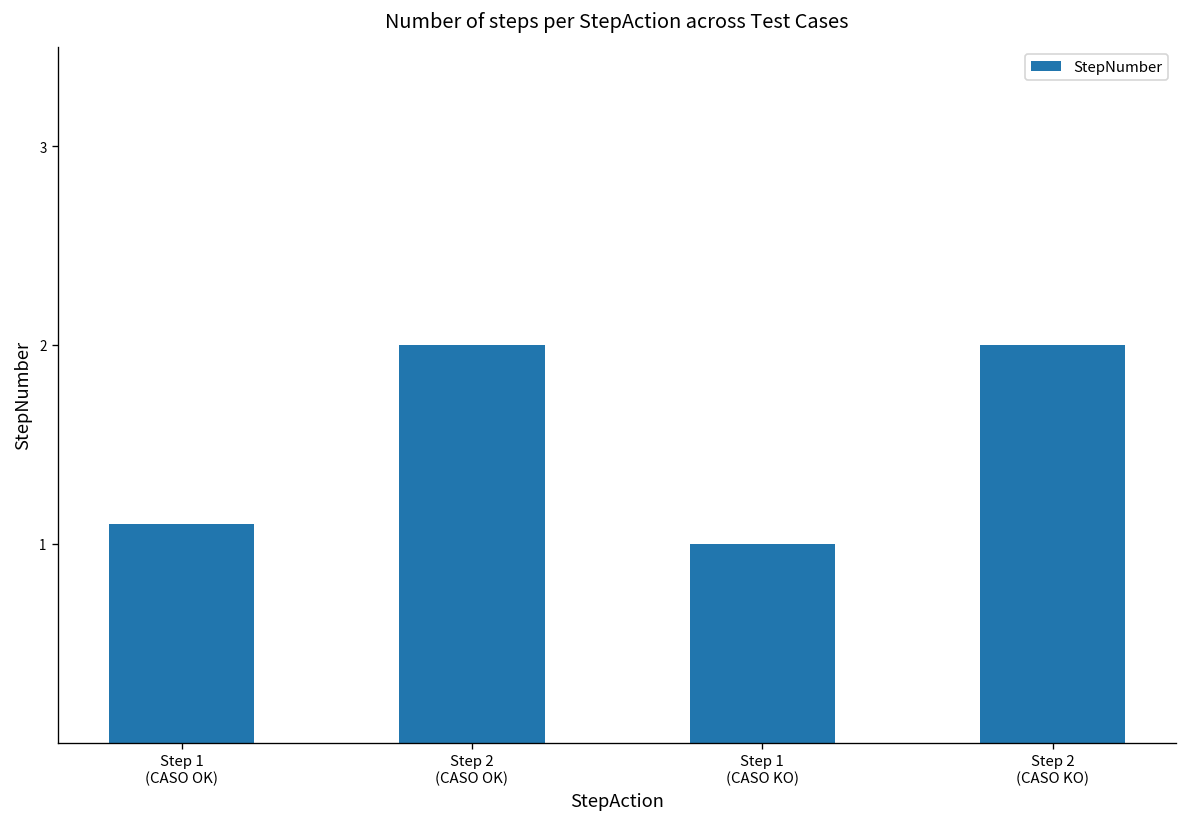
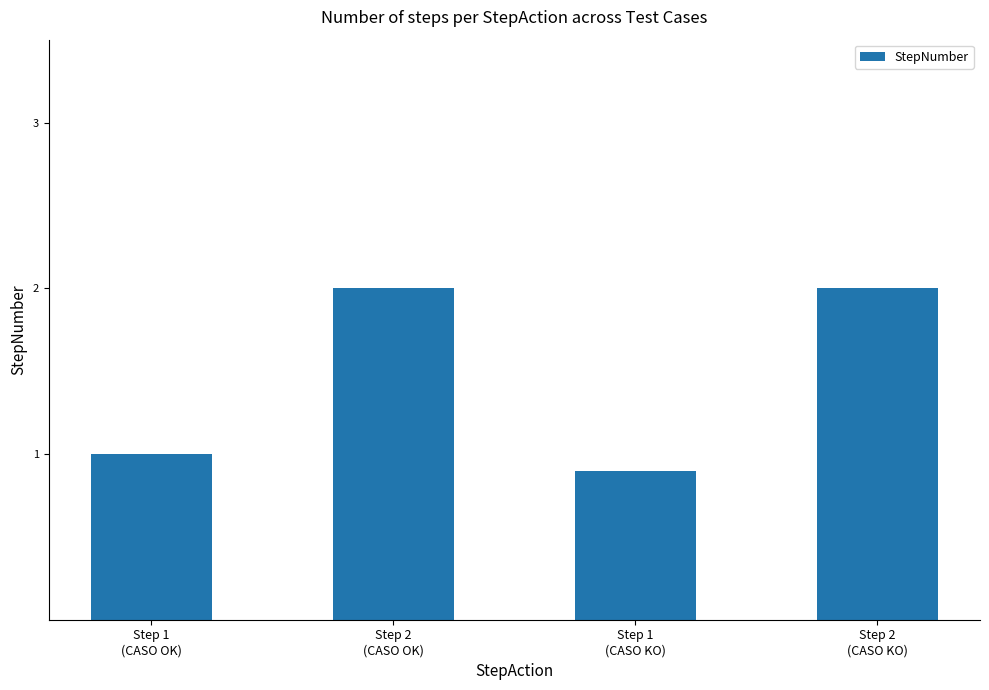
Step 1 (CASO OK): 1.1 -> 1.0
Step 1 (CASO KO): 1.0 -> 0.9
